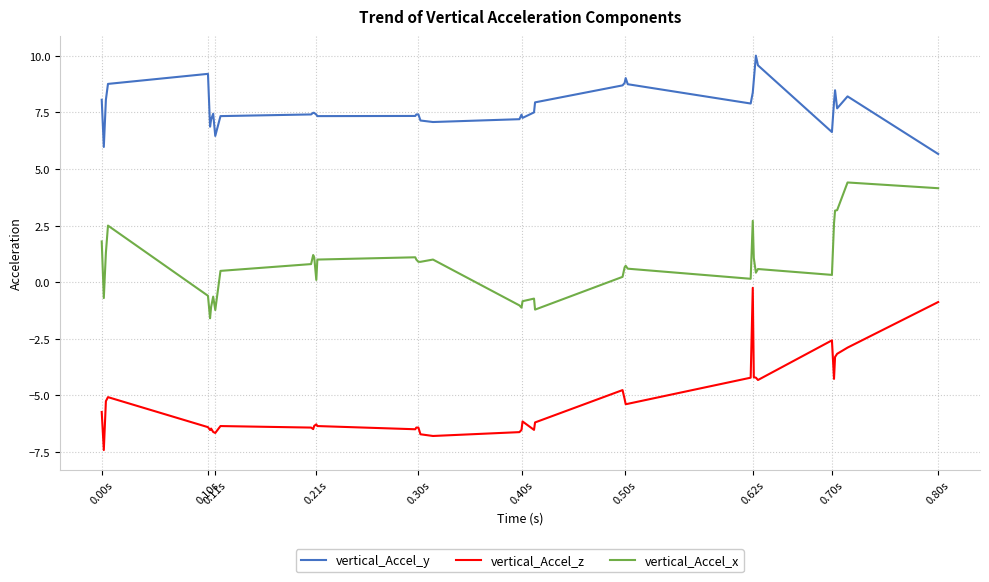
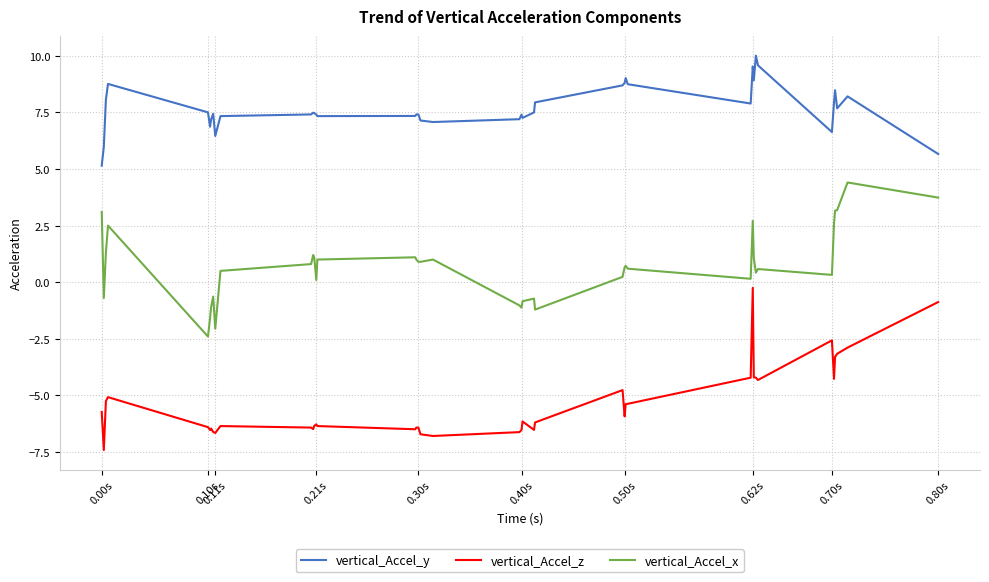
vertical_Accel_y, 0.00s: 8.1 -> 5.1
vertical_Accel_x, 0.00s: 1.8 -> 3.1
vertical_Accel_y, 0.10s: 9.2 -> 7.5
vertical_Accel_x, 0.10s: -0.6 -> -2.4
vertical_Accel_x, 0.11s: -1.2 -> -2.1
vertical_Accel_z, 0.50s: -5.2 -> -5.9
vertical_Accel_y, 0.62s: 8.4 -> 9.5
vertical_Accel_x, 0.80s: 4.2 -> 3.7
